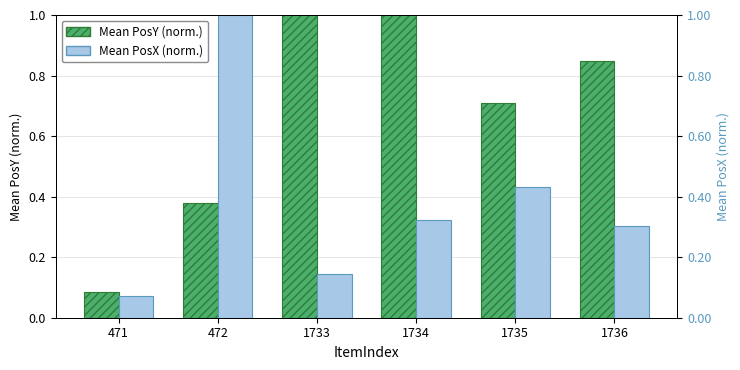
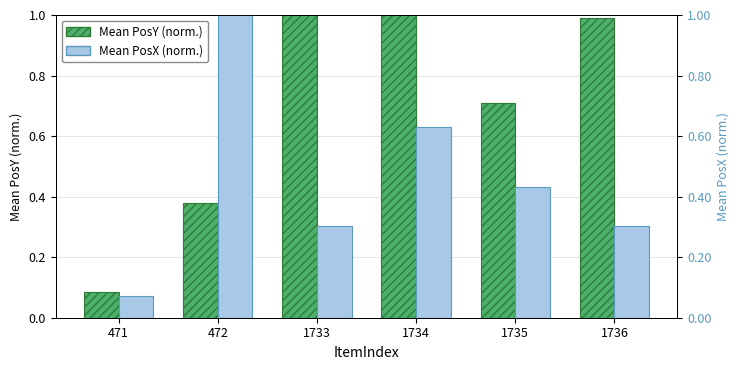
Mean PosY (norm.), 1736: 0.85 -> 0.99
Mean PosX (norm.), 1733: 0.15 -> 0.30
Mean PosX (norm.), 1734: 0.32 -> 0.63
